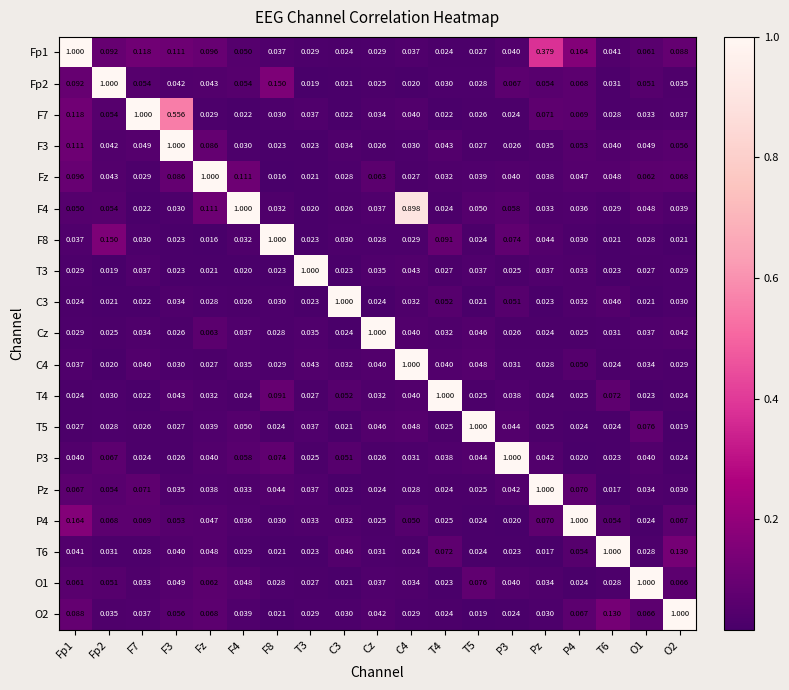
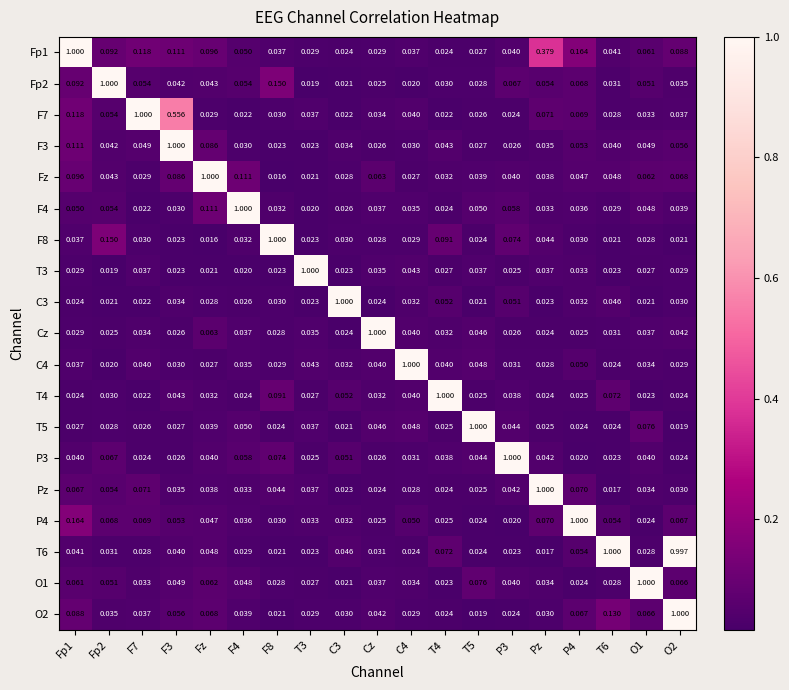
F4, C4: 0.898 -> 0.035
T6, O2: 0.130 -> 0.997
